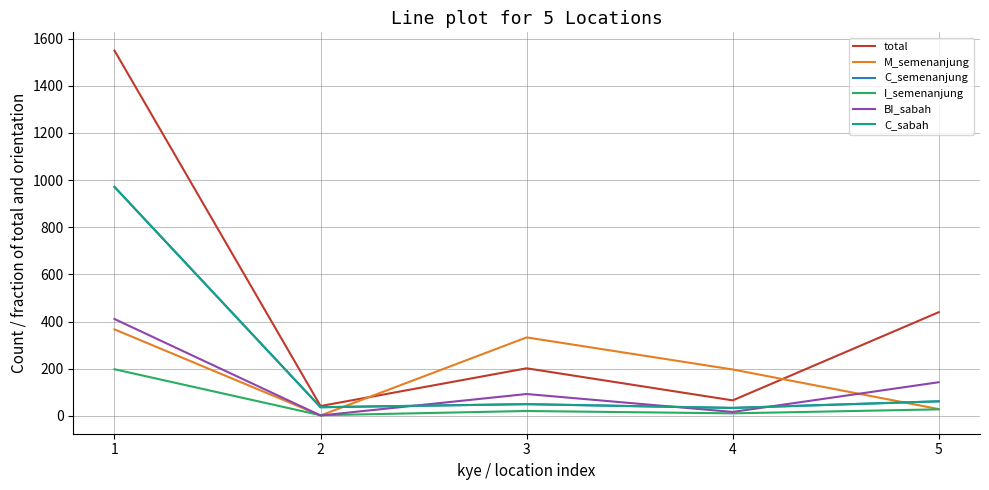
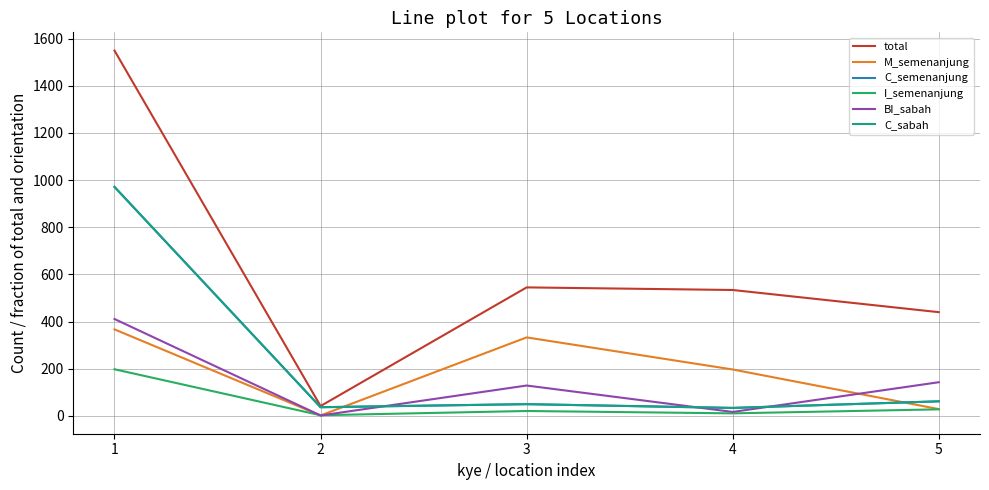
total, 3: 200 -> 550
BI_sabah, 3: 90 -> 130
total, 4: 70 -> 530
